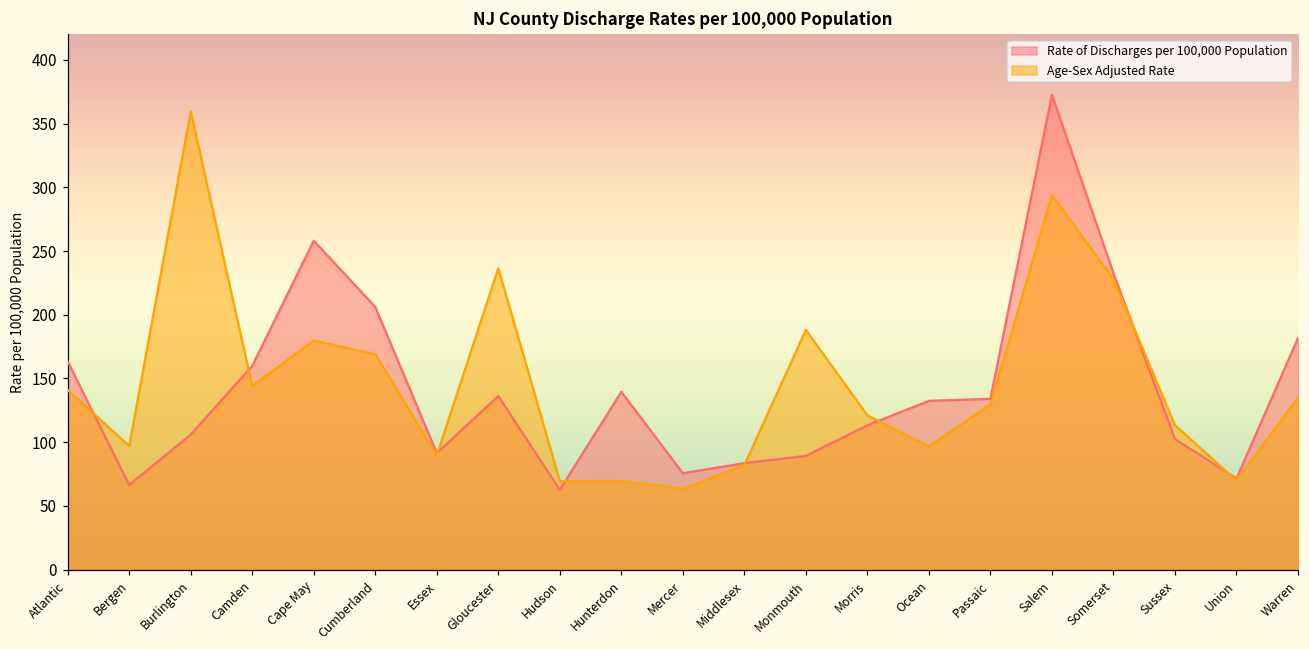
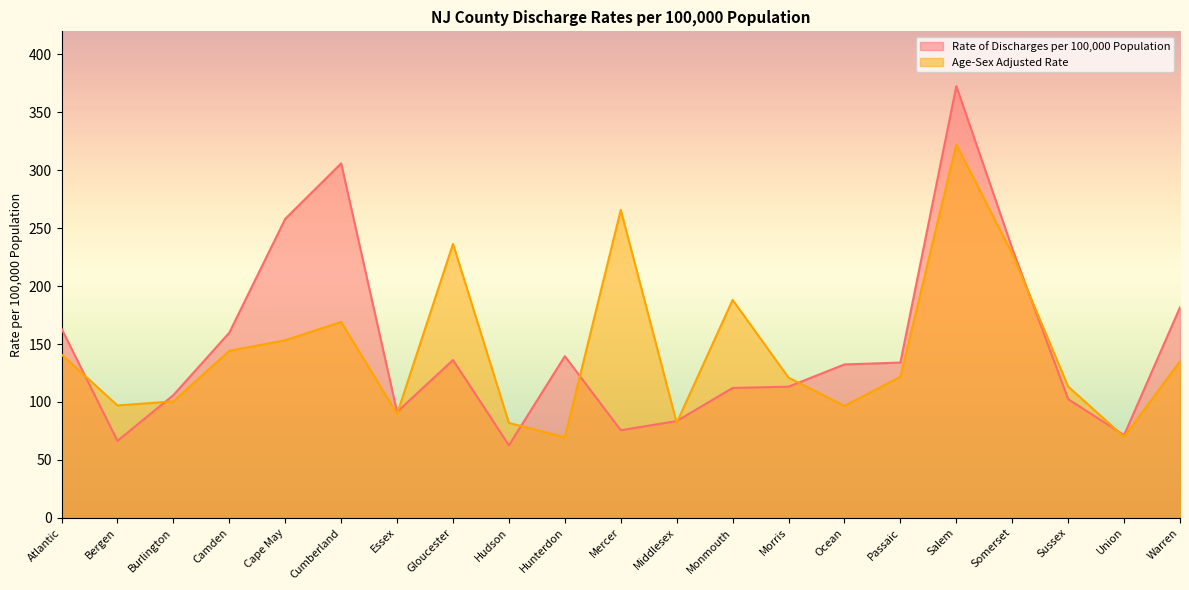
Age-Sex Adjusted Rate, Burlington: 360 -> 101
Age-Sex Adjusted Rate, Cape May: 180 -> 153
Rate of Discharges per 100,000 Population, Cumberland: 206 -> 306
Age-Sex Adjusted Rate, Hudson: 69 -> 82
Age-Sex Adjusted Rate, Mercer: 63 -> 266
Rate of Discharges per 100,000 Population, Monmouth: 89 -> 112
Age-Sex Adjusted Rate, Passaic: 130 -> 122
Age-Sex Adjusted Rate, Salem: 294 -> 322
